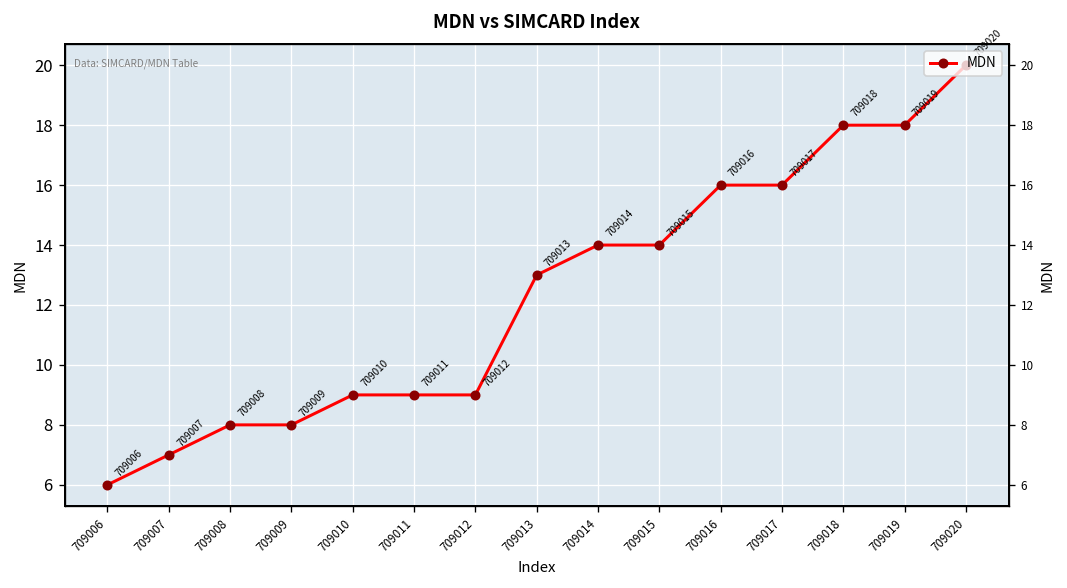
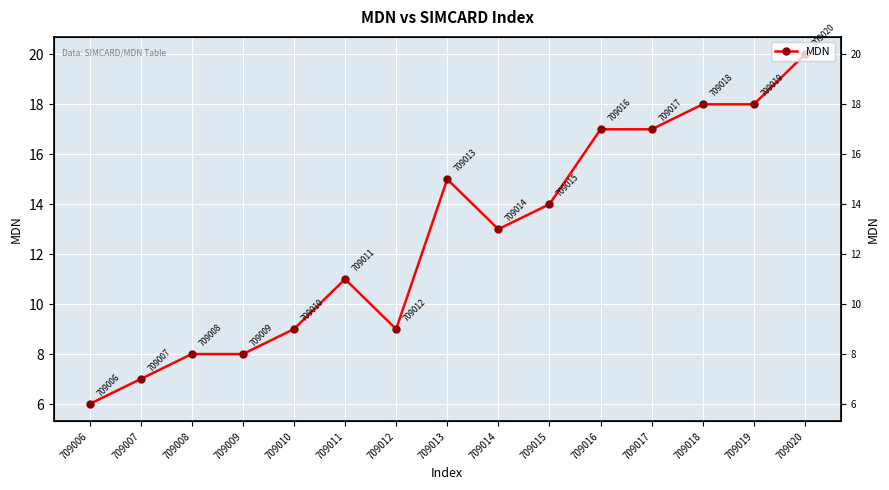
709011: 9.0 -> 11.0
709013: 13.0 -> 15.0
709014: 14.0 -> 13.0
709016: 16.0 -> 17.0
709017: 16.0 -> 17.0
